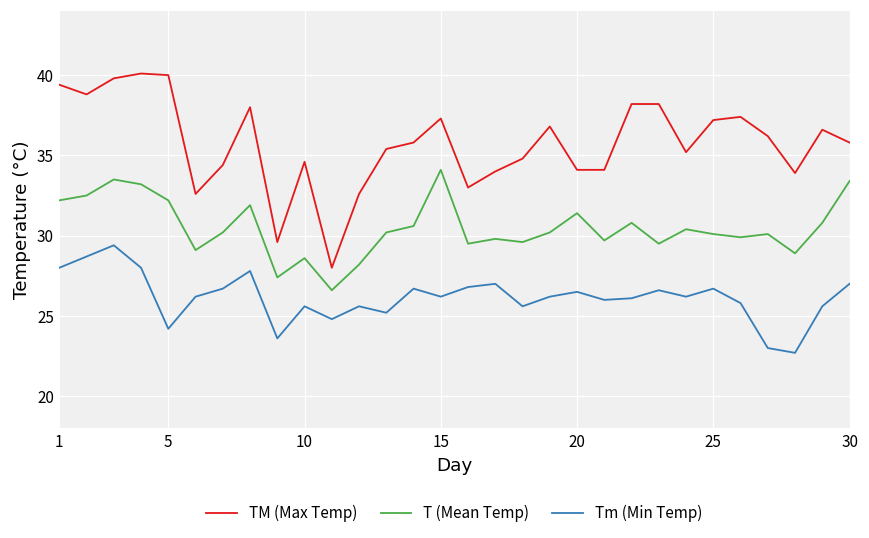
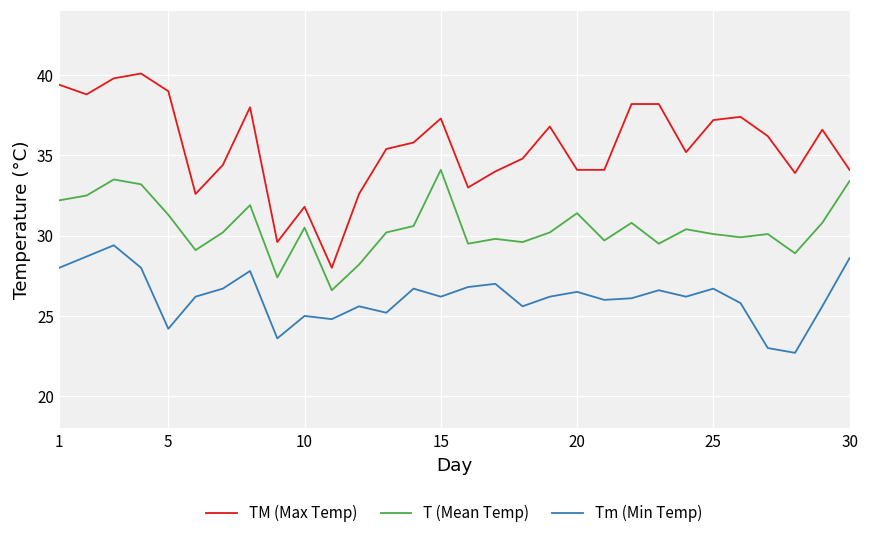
TM (Max Temp), 5: 40 -> 39
T (Mean Temp), 5: 32.2 -> 31.3
TM (Max Temp), 10: 34.6 -> 31.8
T (Mean Temp), 10: 28.6 -> 30.5
Tm (Min Temp), 10: 25.6 -> 25.0
TM (Max Temp), 30: 35.8 -> 34.1
Tm (Min Temp), 30: 27.0 -> 28.6
